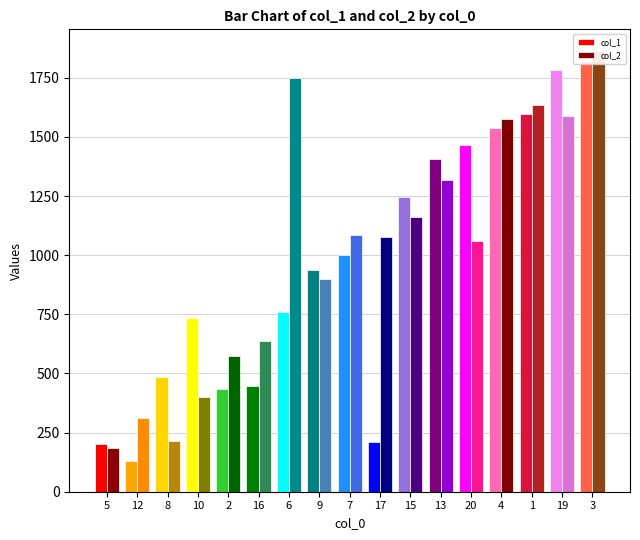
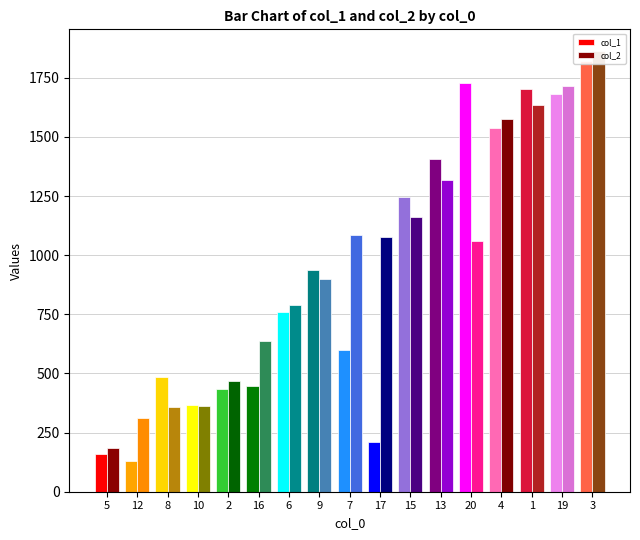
col_1, 5: 200 -> 160
col_2, 8: 210 -> 360
col_1, 10: 730 -> 370
col_2, 10: 400 -> 360
col_2, 2: 570 -> 470
col_2, 6: 1750 -> 790
col_1, 7: 1000 -> 600
col_1, 20: 1470 -> 1730
col_1, 1: 1600 -> 1700
col_1, 19: 1780 -> 1680
col_2, 19: 1590 -> 1720
